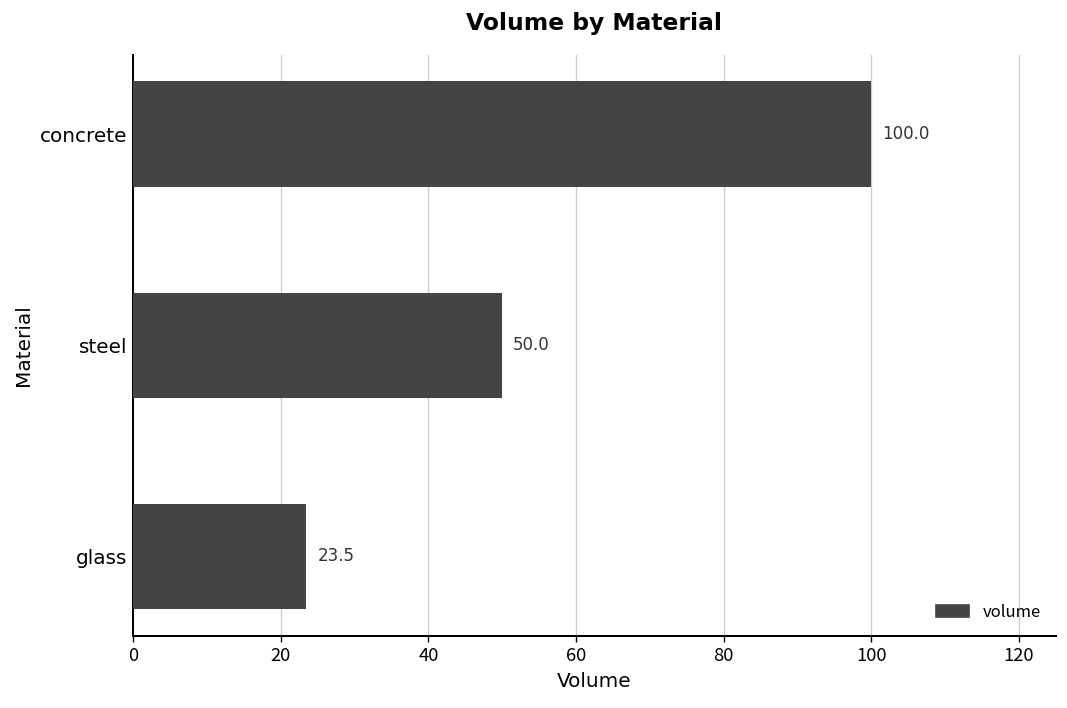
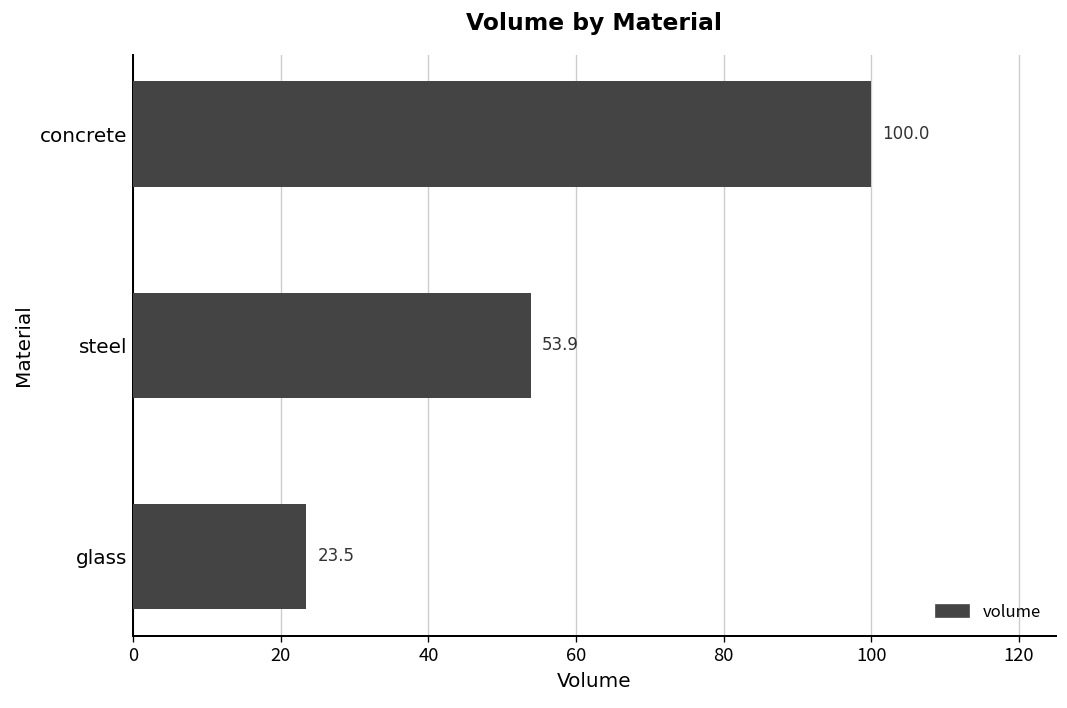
steel: 50.0 -> 53.9
